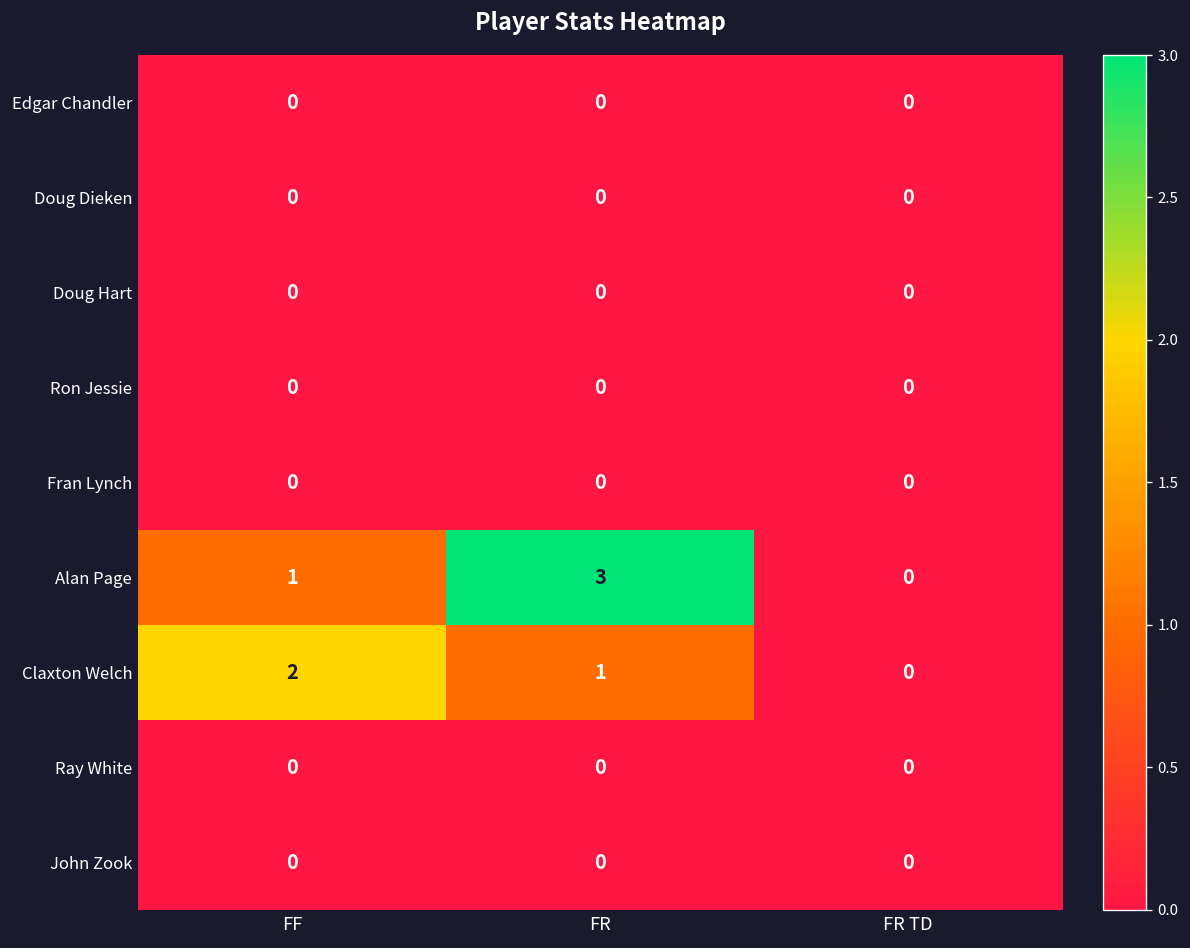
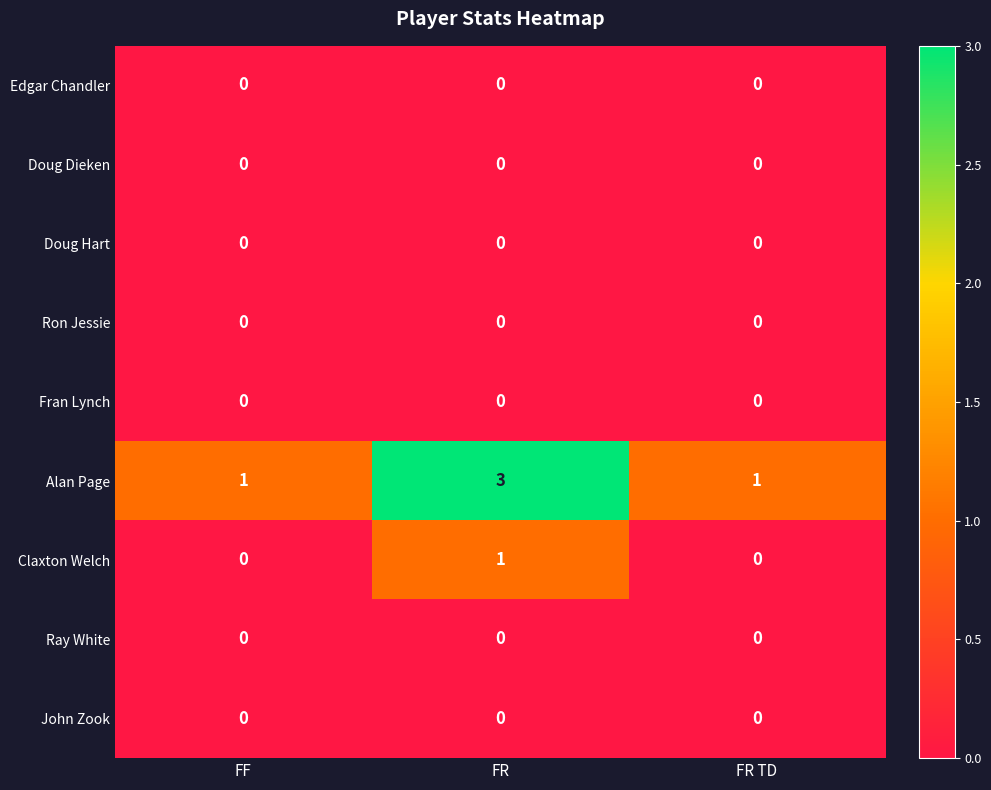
Alan Page, FR TD: 0 -> 1
Claxton Welch, FF: 2 -> 0
